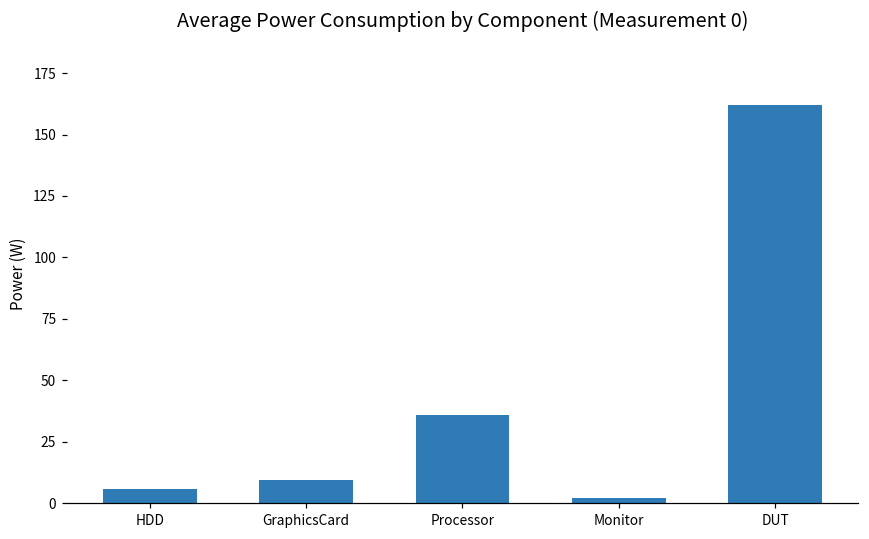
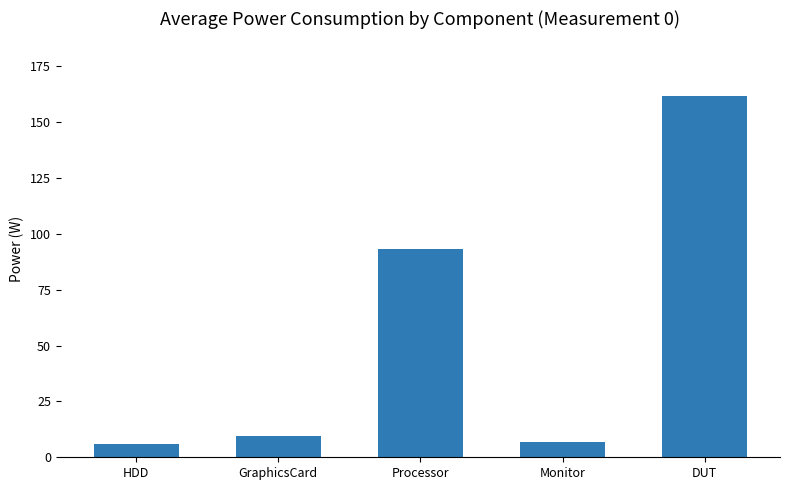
Processor: 36 -> 93
Monitor: 2 -> 7
